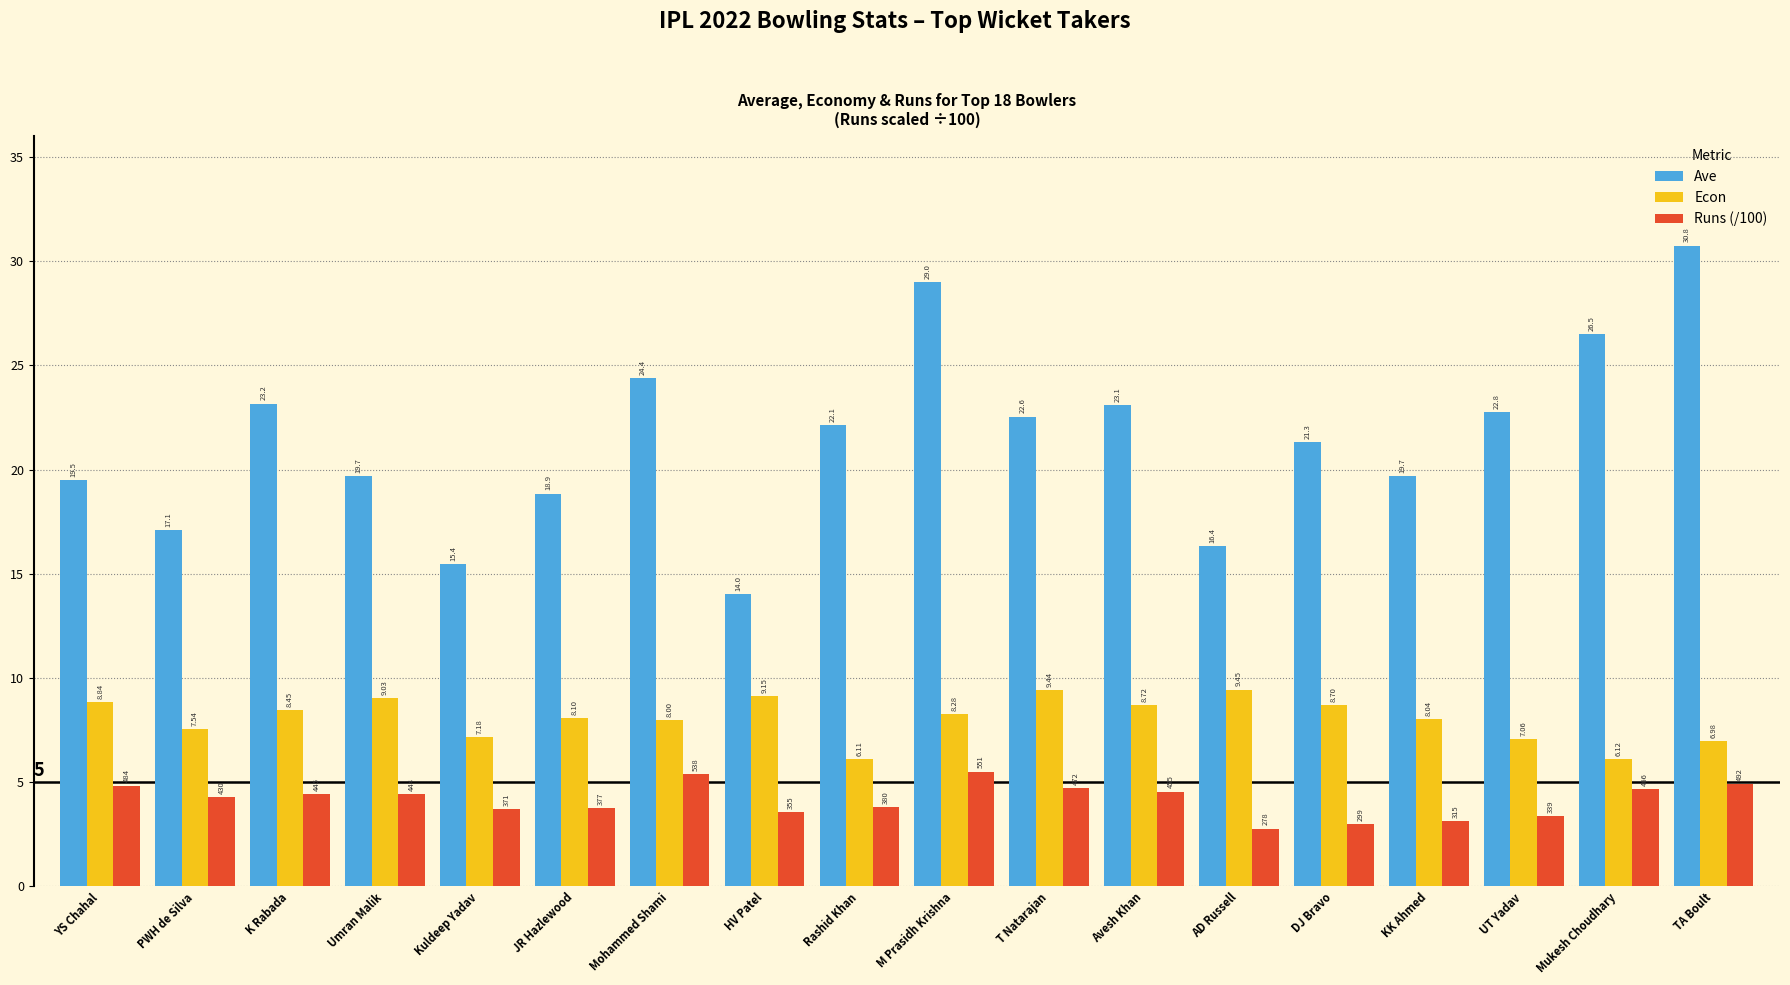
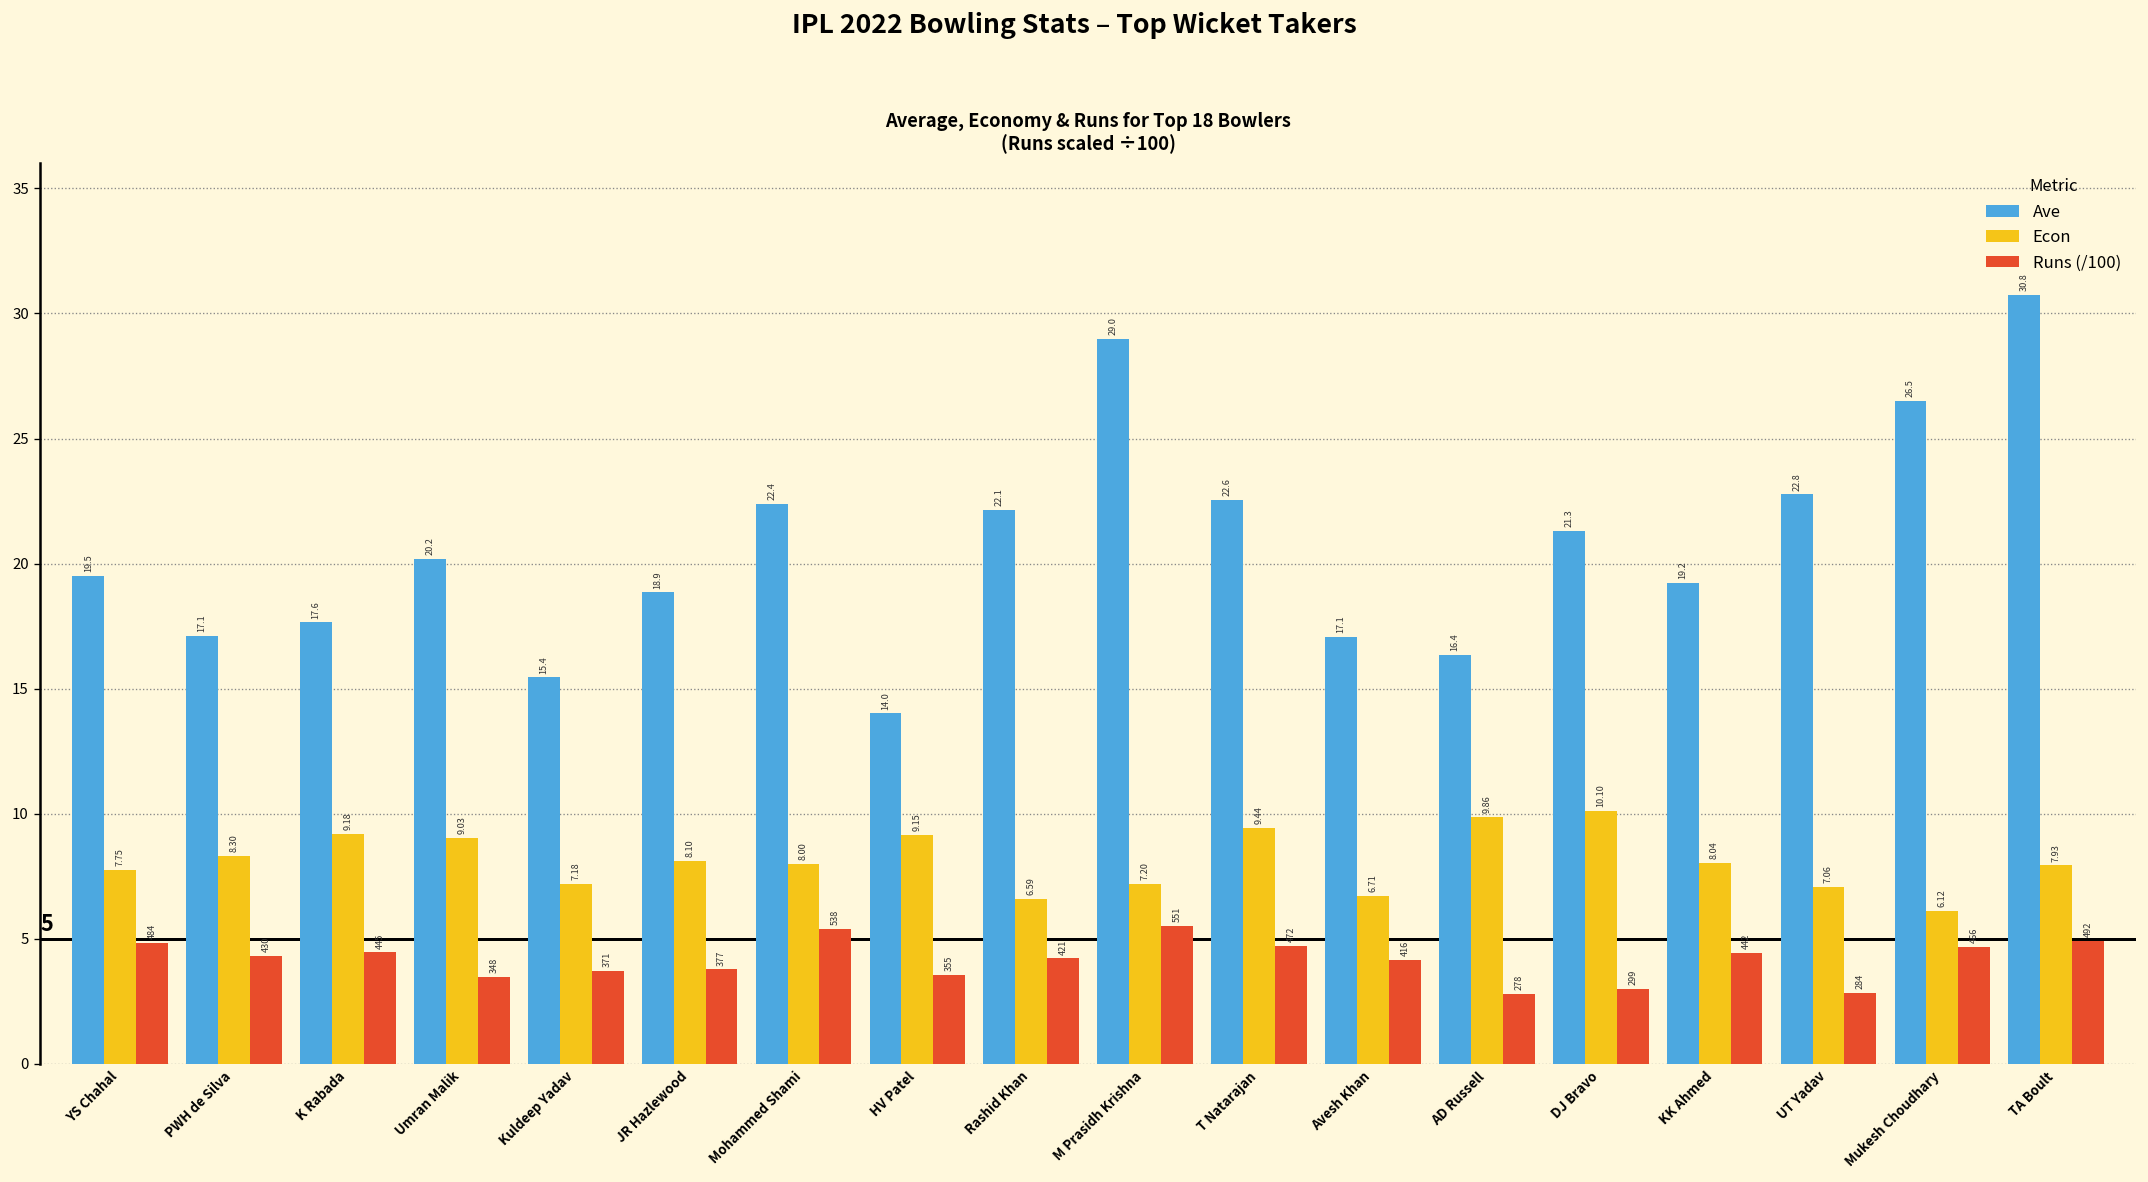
Econ, YS Chahal: 8.84 -> 7.75
Econ, PWH de Silva: 7.54 -> 8.30
Ave, K Rabada: 23.2 -> 17.6
Econ, K Rabada: 8.45 -> 9.18
Ave, Umran Malik: 19.7 -> 20.2
Runs (/100), Umran Malik: 444 -> 348
Ave, Mohammed Shami: 24.4 -> 22.4
Econ, Rashid Khan: 6.11 -> 6.59
Runs (/100), Rashid Khan: 380 -> 421
Econ, M Prasidh Krishna: 8.28 -> 7.20
Ave, Avesh Khan: 23.1 -> 17.1
Econ, Avesh Khan: 8.72 -> 6.71
Runs (/100), Avesh Khan: 455 -> 416
Econ, AD Russell: 9.45 -> 9.86
Econ, DJ Bravo: 8.70 -> 10.10
Ave, KK Ahmed: 19.7 -> 19.2
Runs (/100), KK Ahmed: 315 -> 442
Runs (/100), UT Yadav: 339 -> 284
Econ, TA Boult: 6.98 -> 7.93
